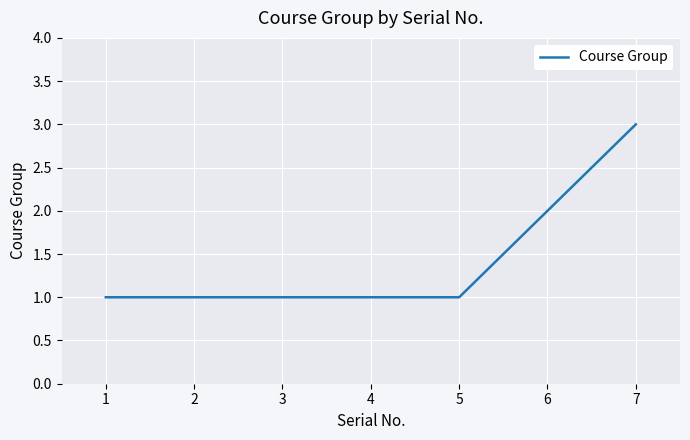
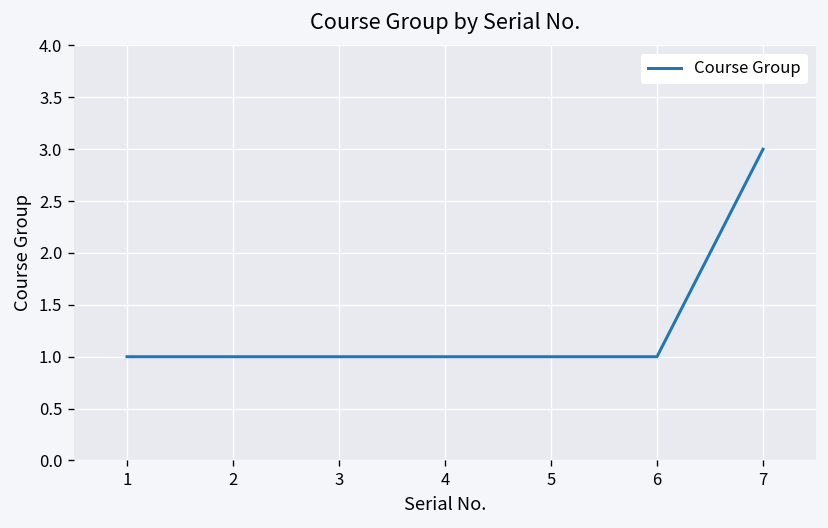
6: 2 -> 1
